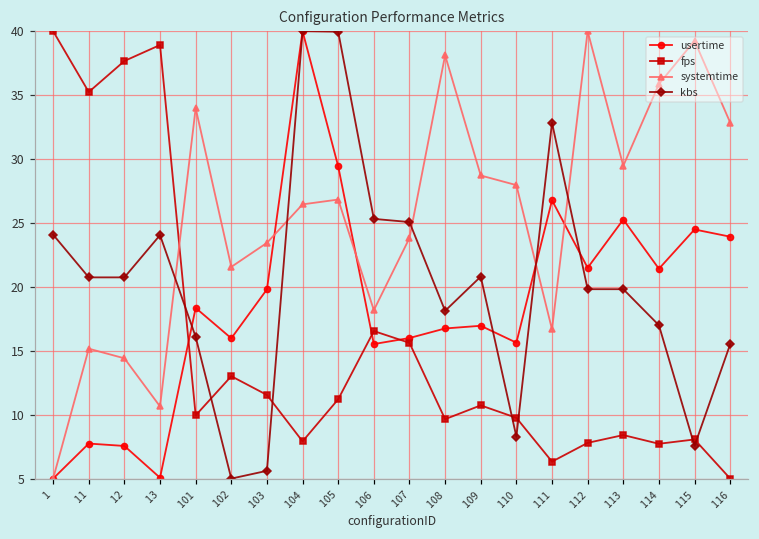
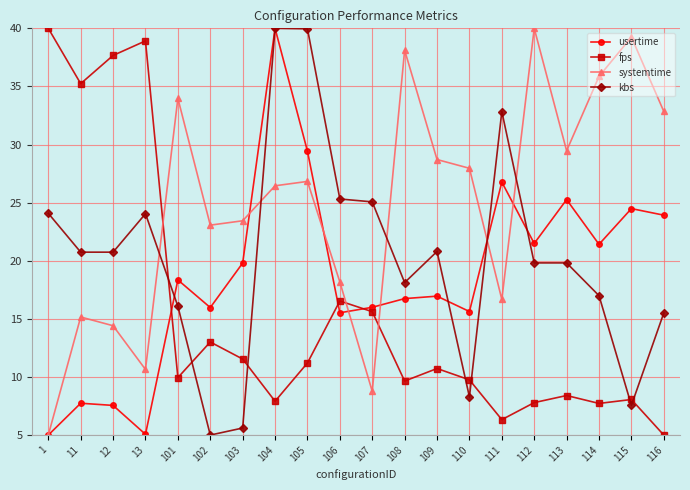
systemtime, 102: 21.6 -> 23.1
systemtime, 107: 23.8 -> 8.8
